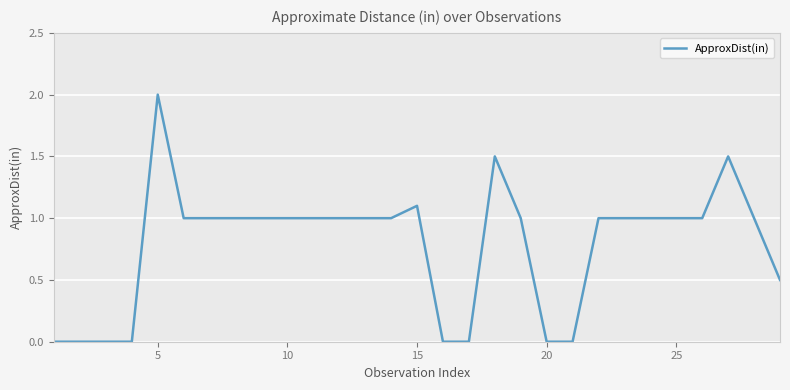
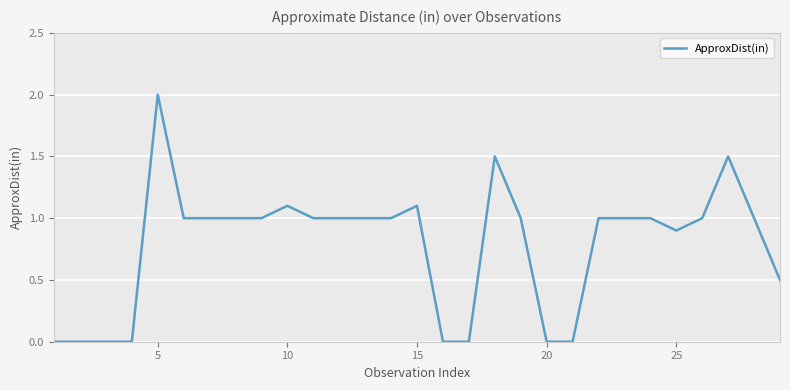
10: 1.0 -> 1.1
25: 1.0 -> 0.9
